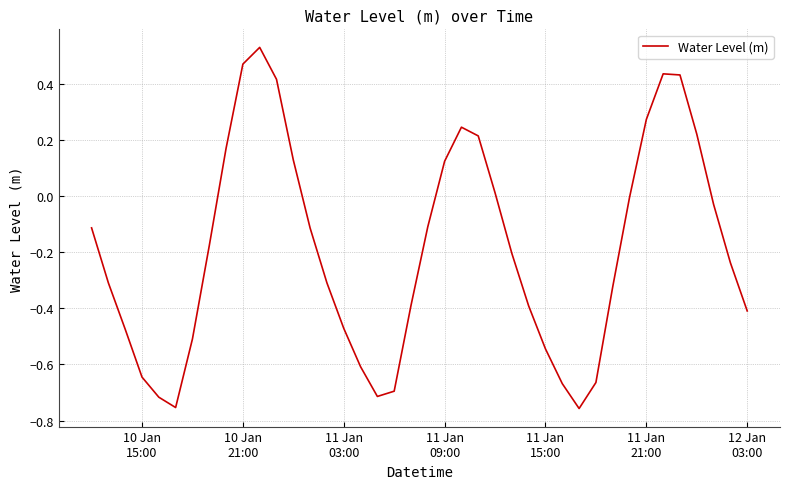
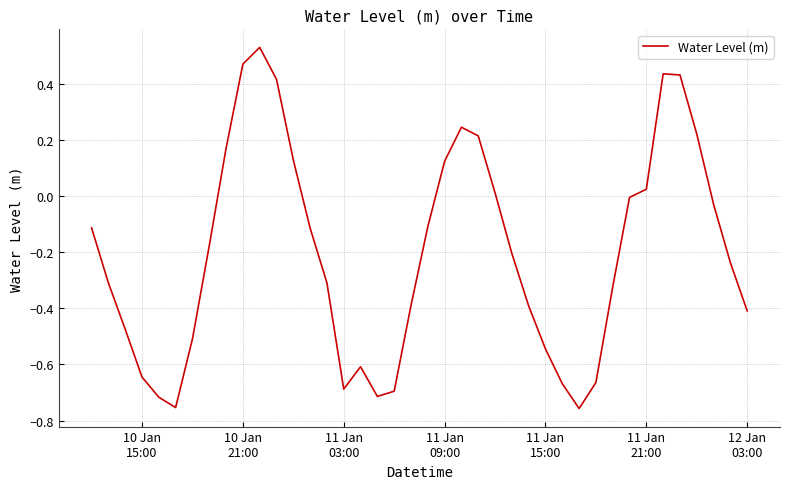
11 Jan 03:00: -0.47 -> -0.69
11 Jan 21:00: 0.27 -> 0.03
